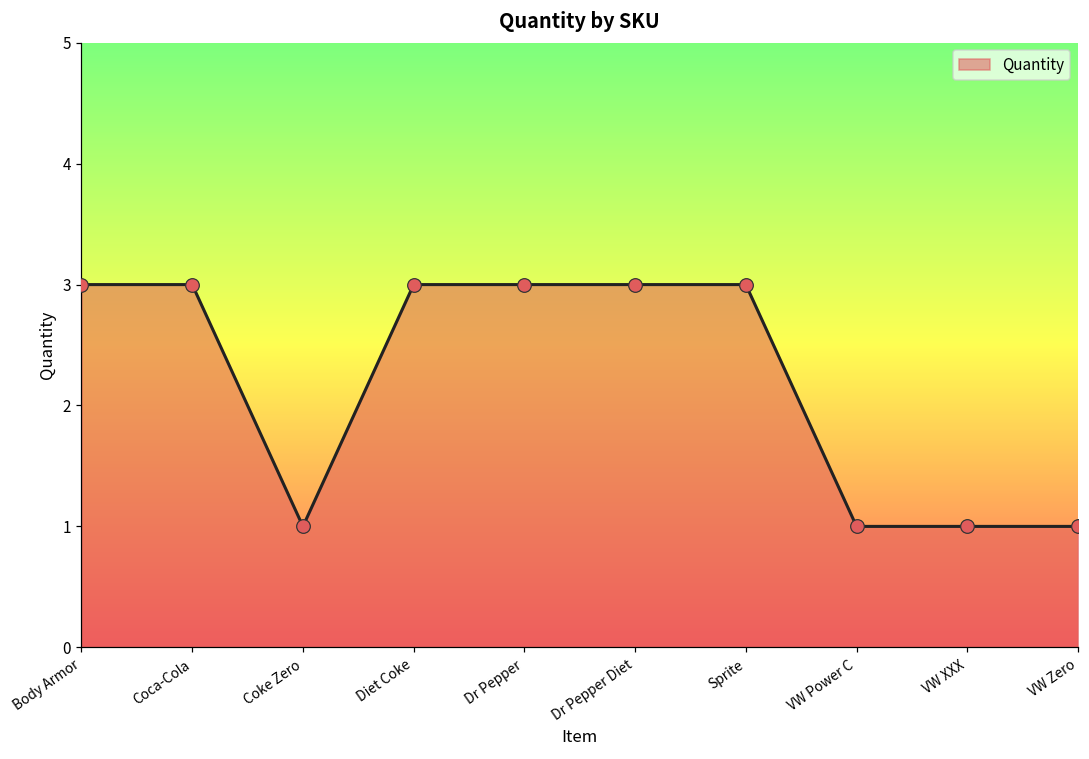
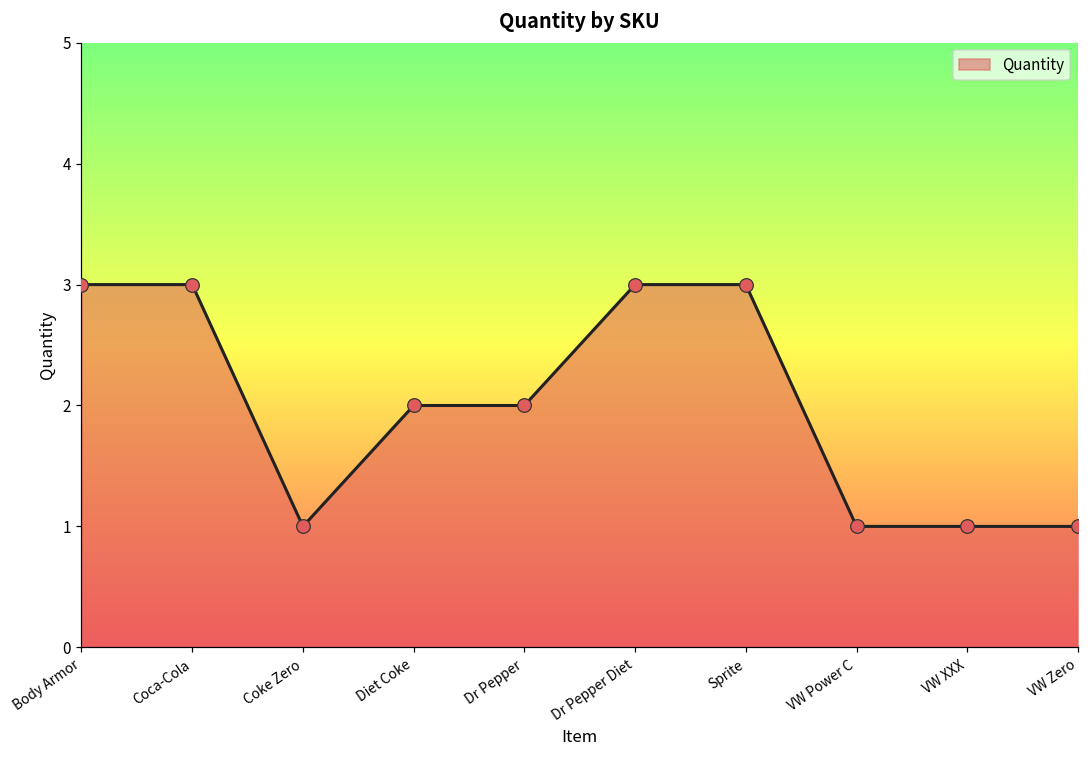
Diet Coke: 3 -> 2
Dr Pepper: 3 -> 2
